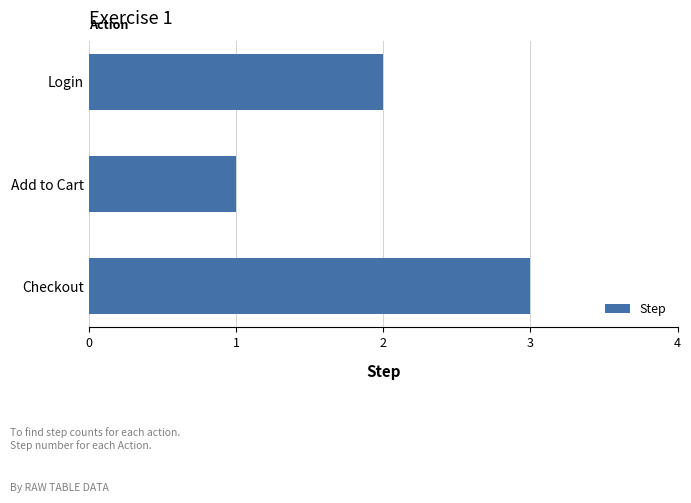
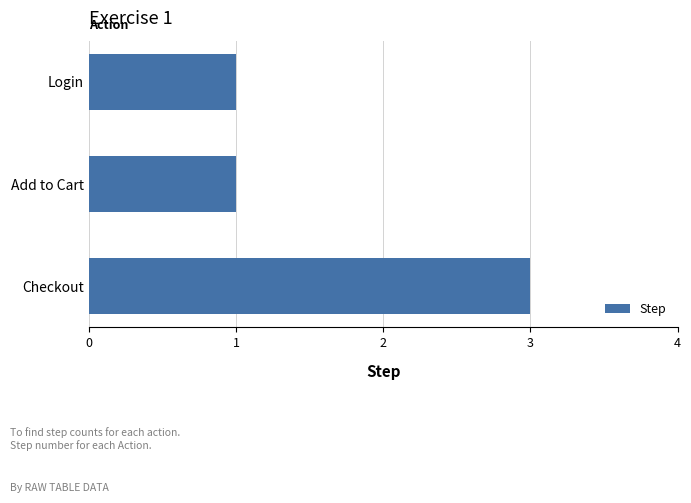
Login: 2 -> 1
